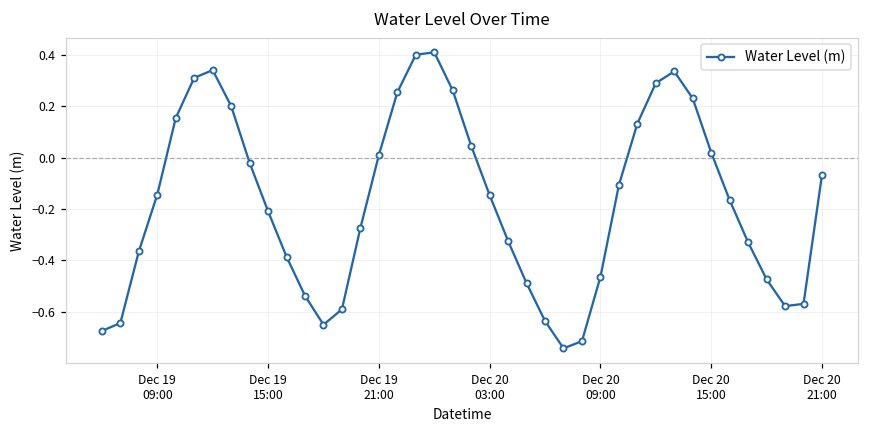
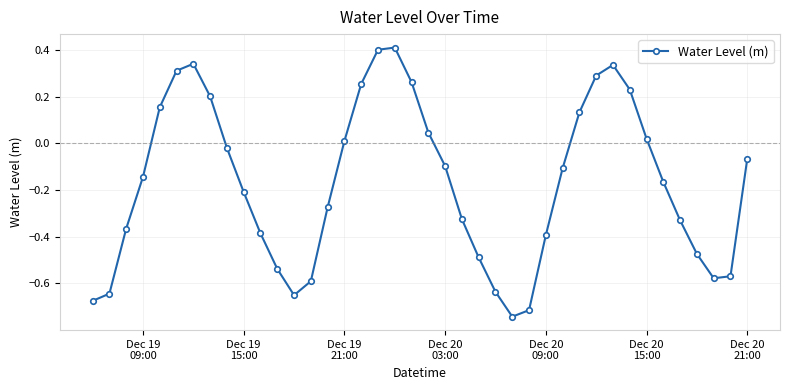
Dec 20 03:00: -0.15 -> -0.10
Dec 20 09:00: -0.46 -> -0.39
